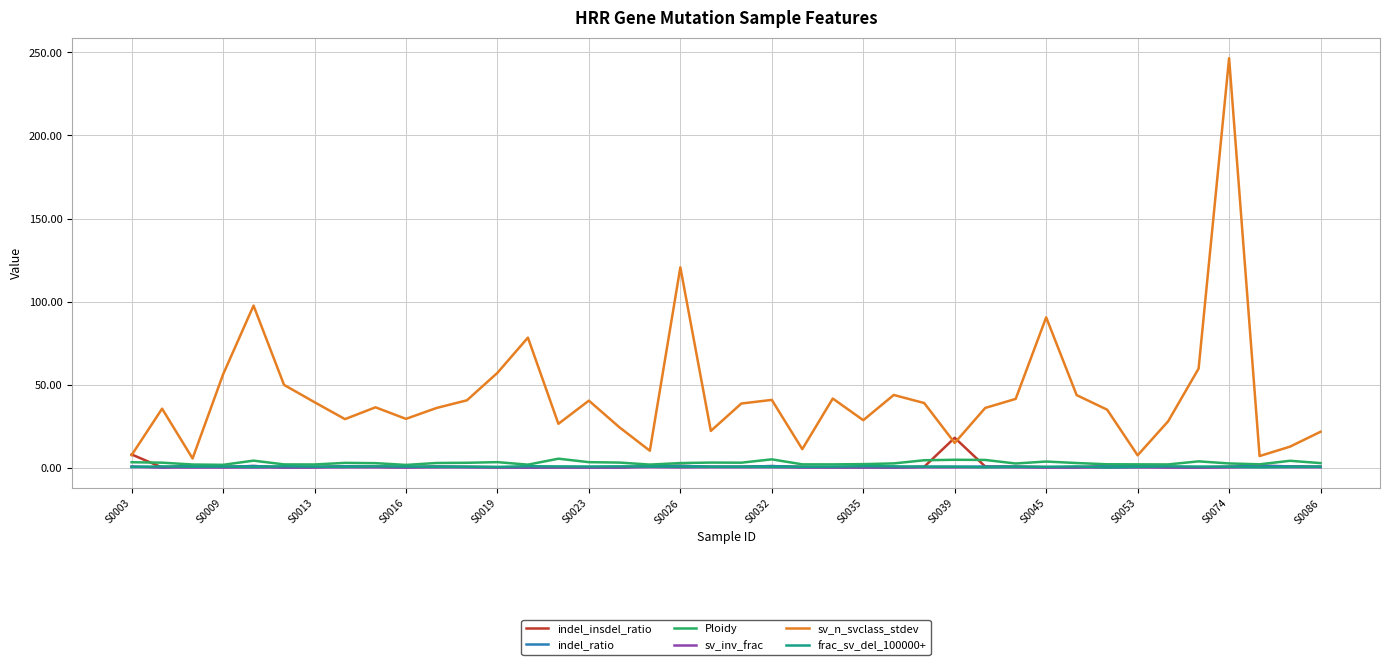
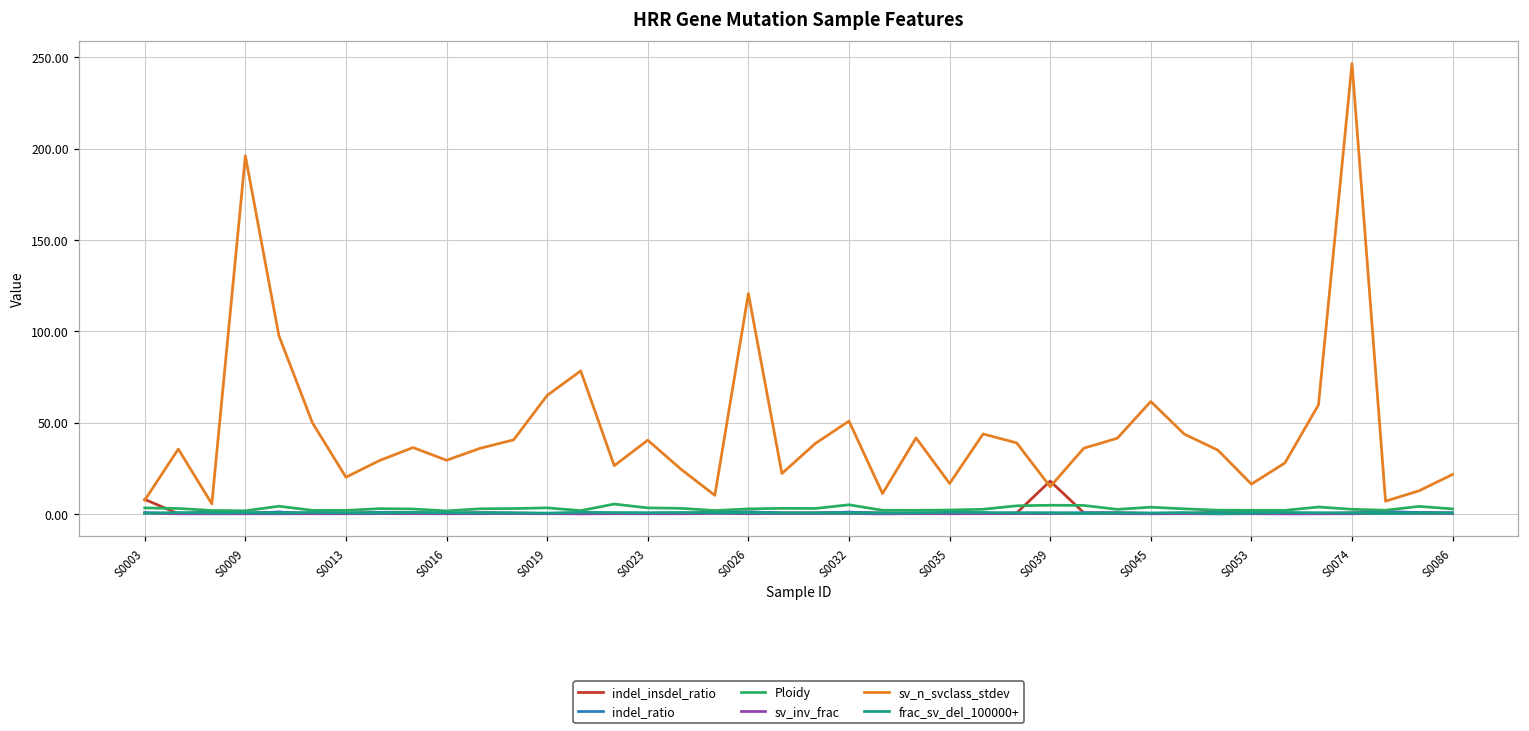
sv_n_svclass_stdev, S0009: 56 -> 196
sv_n_svclass_stdev, S0013: 39 -> 20
sv_n_svclass_stdev, S0019: 57 -> 65
sv_n_svclass_stdev, S0032: 41 -> 51
sv_n_svclass_stdev, S0035: 29 -> 17
sv_n_svclass_stdev, S0045: 91 -> 62
sv_n_svclass_stdev, S0053: 7 -> 16
